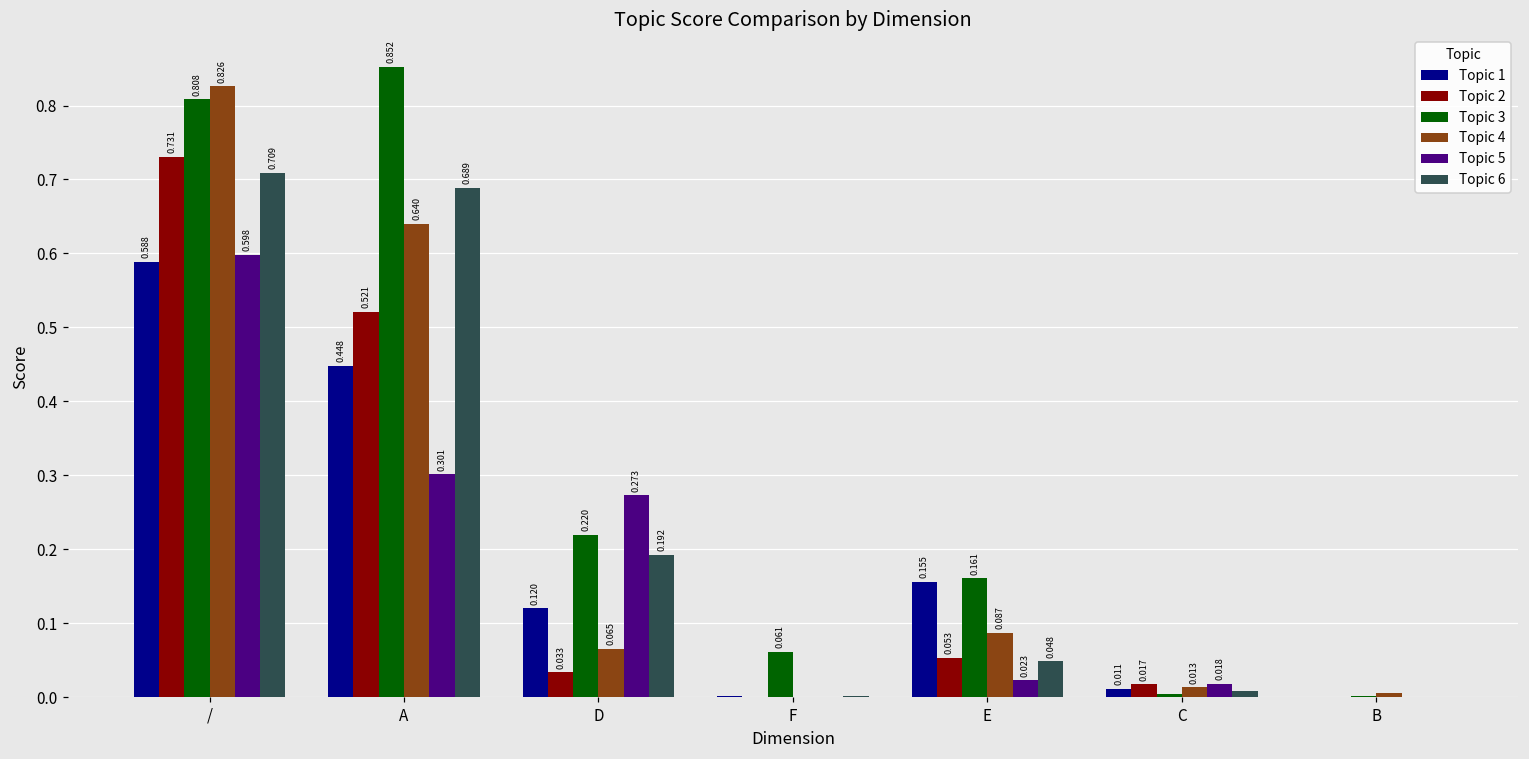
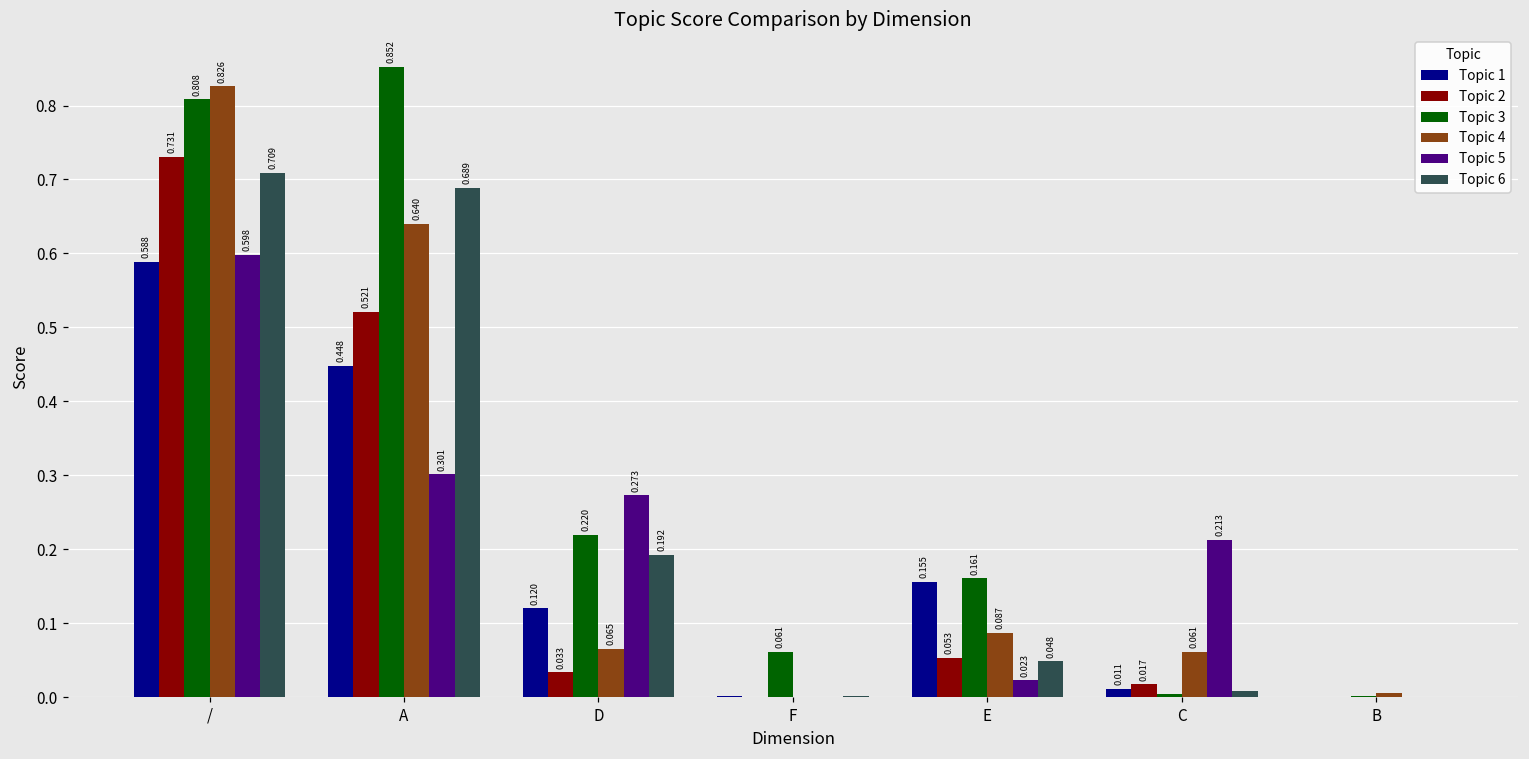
Topic 4, C: 0.013 -> 0.061
Topic 5, C: 0.018 -> 0.213
